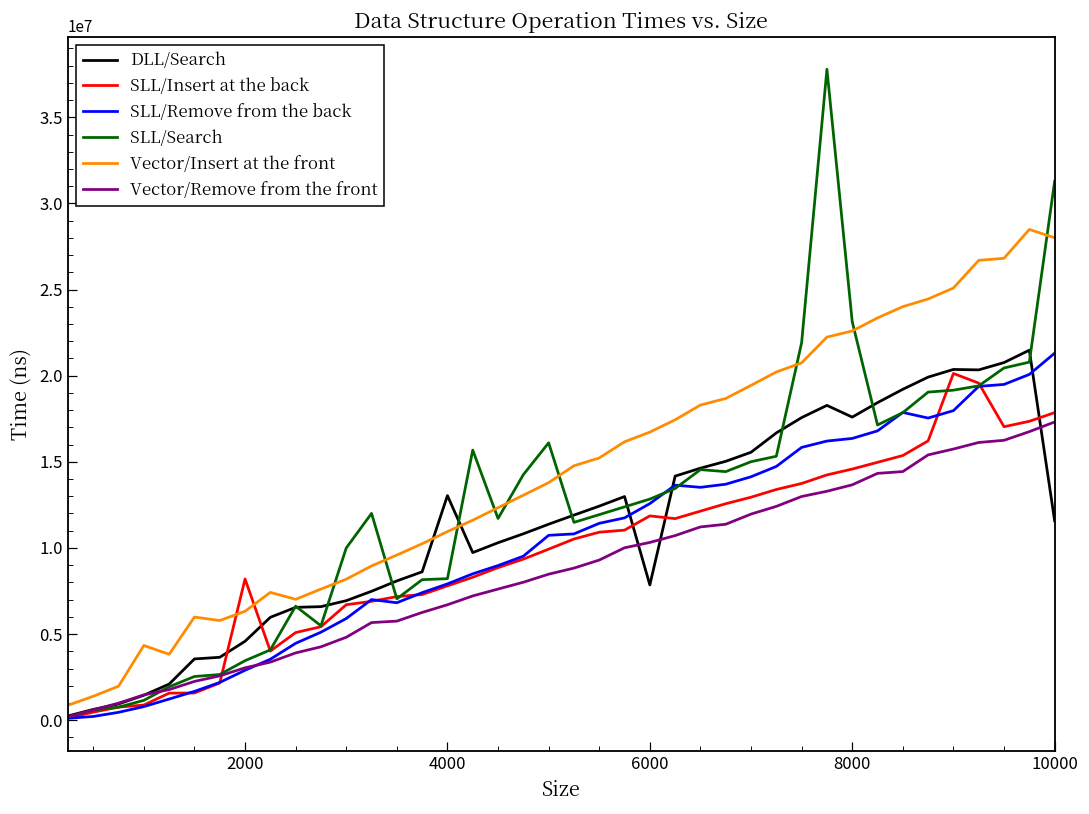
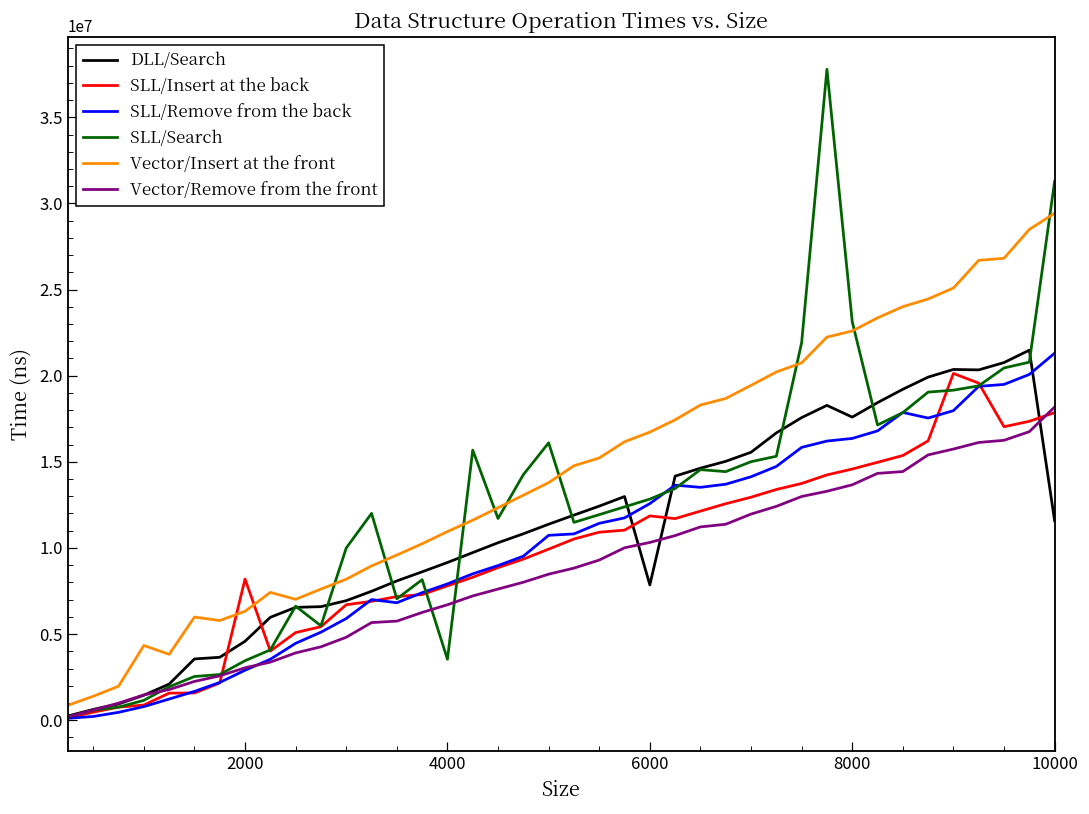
DLL/Search, 4000: 13000000 -> 9200000
SLL/Search, 4000: 8200000 -> 3500000
Vector/Insert at the front, 10000: 28000000 -> 29400000
Vector/Remove from the front, 10000: 17300000 -> 18200000
